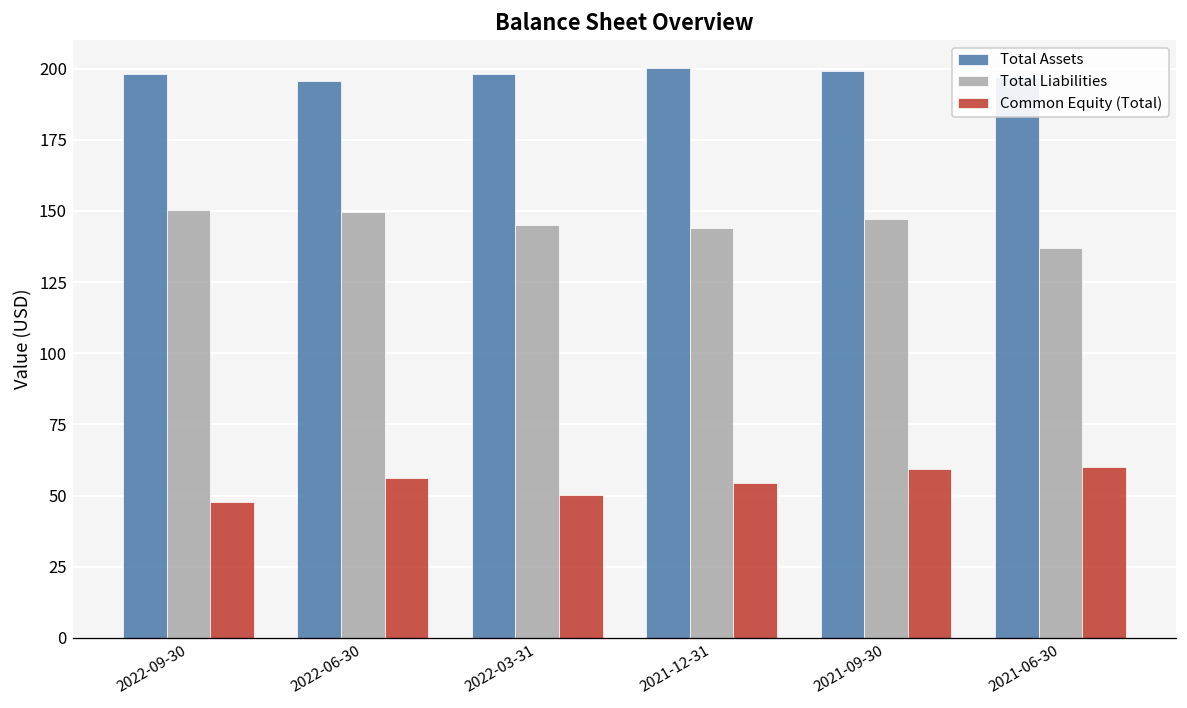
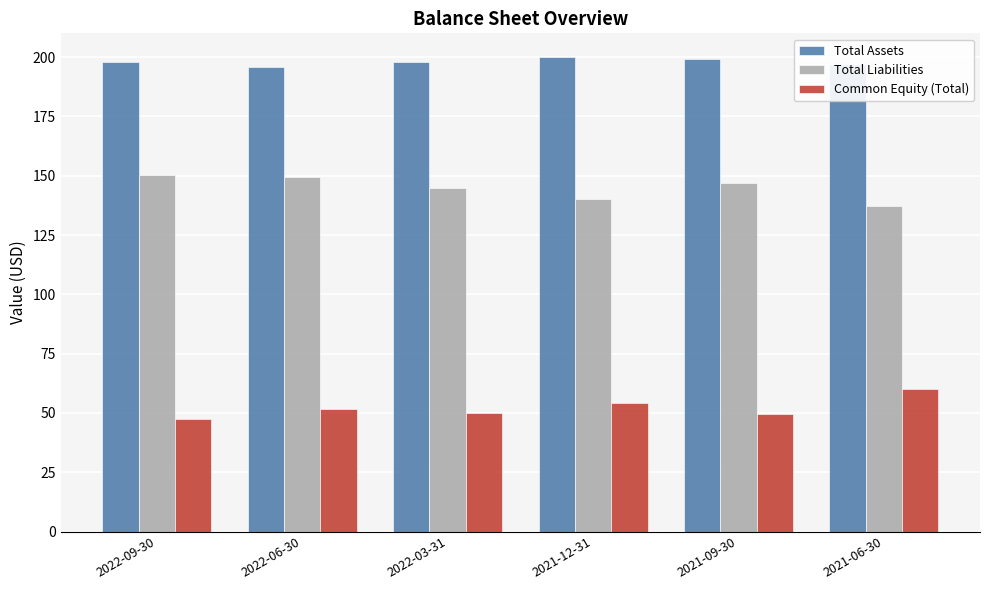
Common Equity (Total), 2022-06-30: 56 -> 52
Total Liabilities, 2021-12-31: 144 -> 140
Common Equity (Total), 2021-09-30: 59 -> 50
